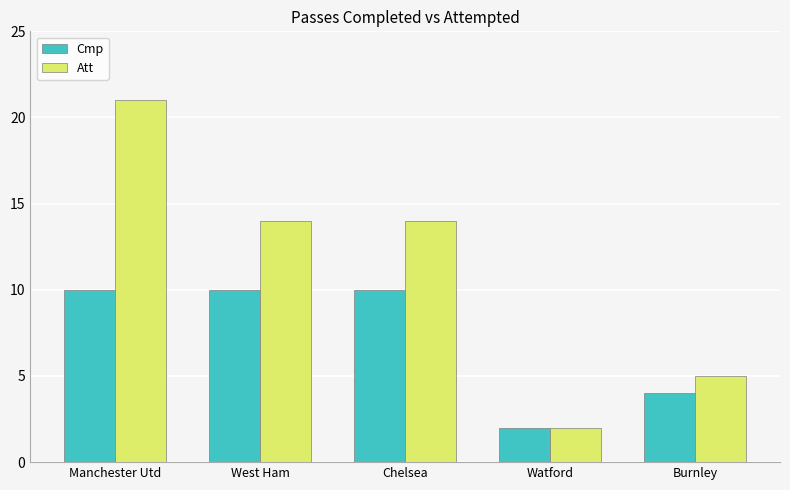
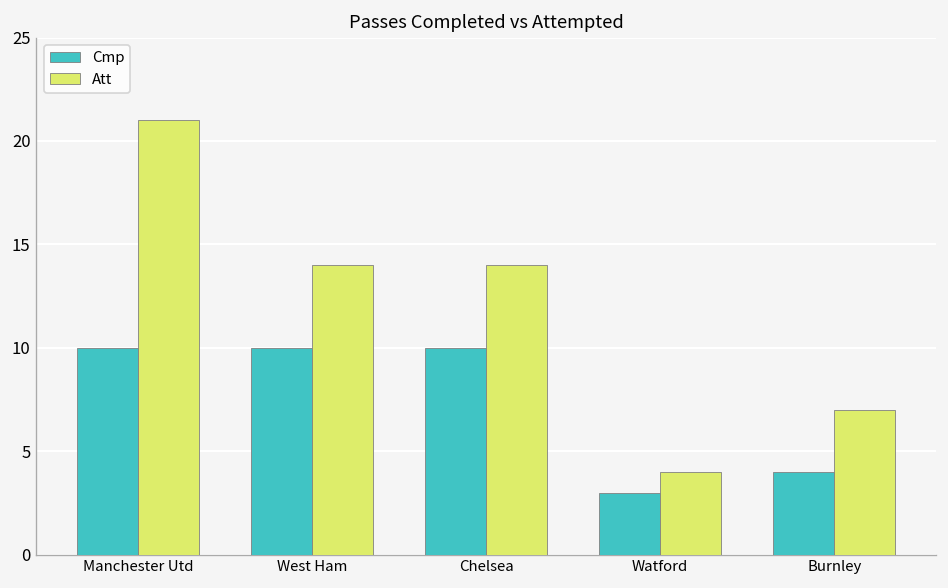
Cmp, Watford: 2 -> 3
Att, Watford: 2 -> 4
Att, Burnley: 5 -> 7
